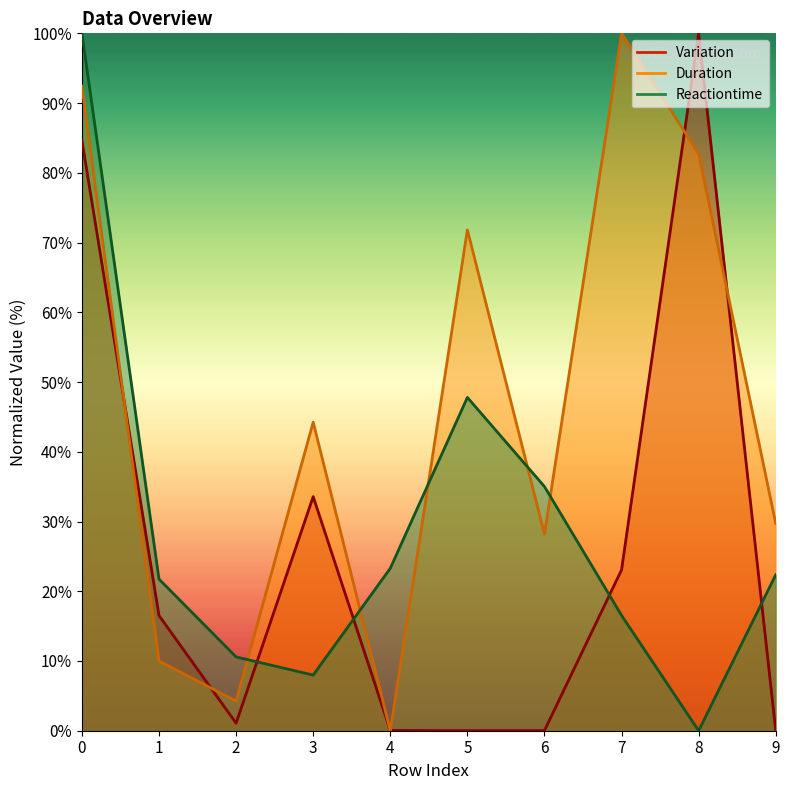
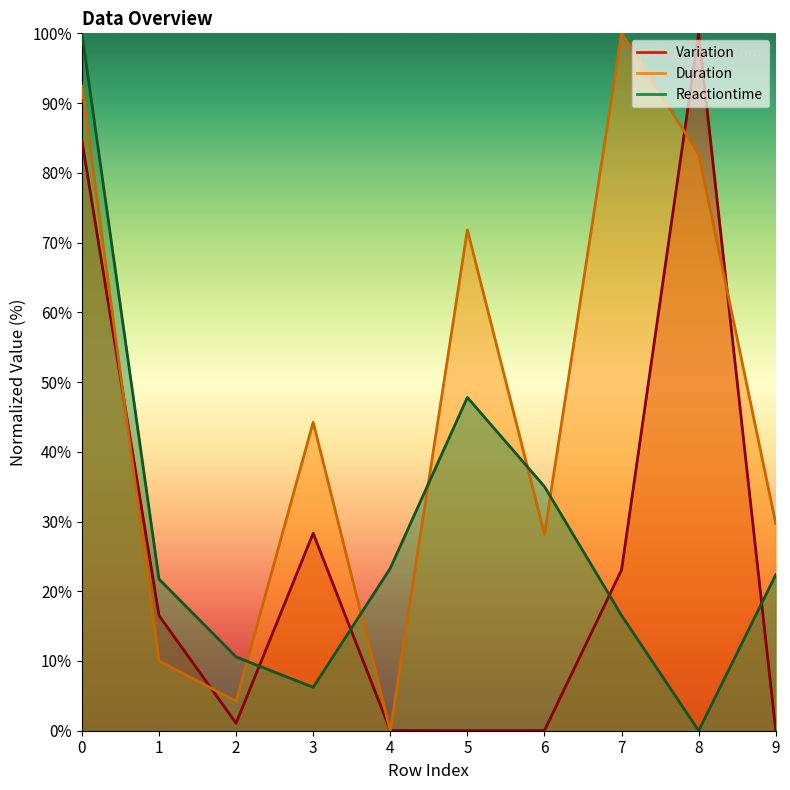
Variation, 3: 34% -> 28%
Reactiontime, 3: 8% -> 6%
